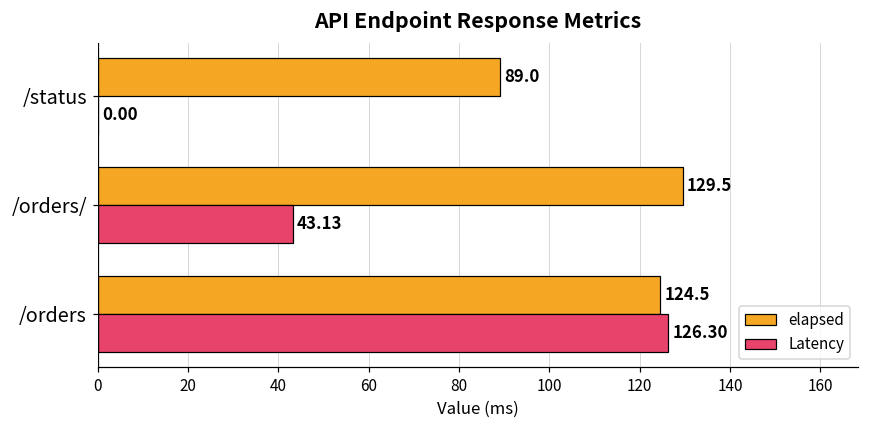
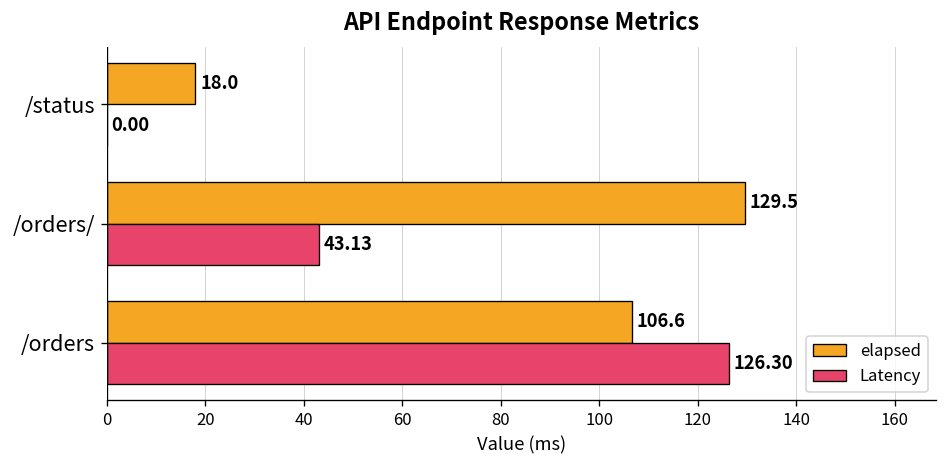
elapsed, /status: 89.0 -> 18.0
elapsed, /orders: 124.5 -> 106.6
